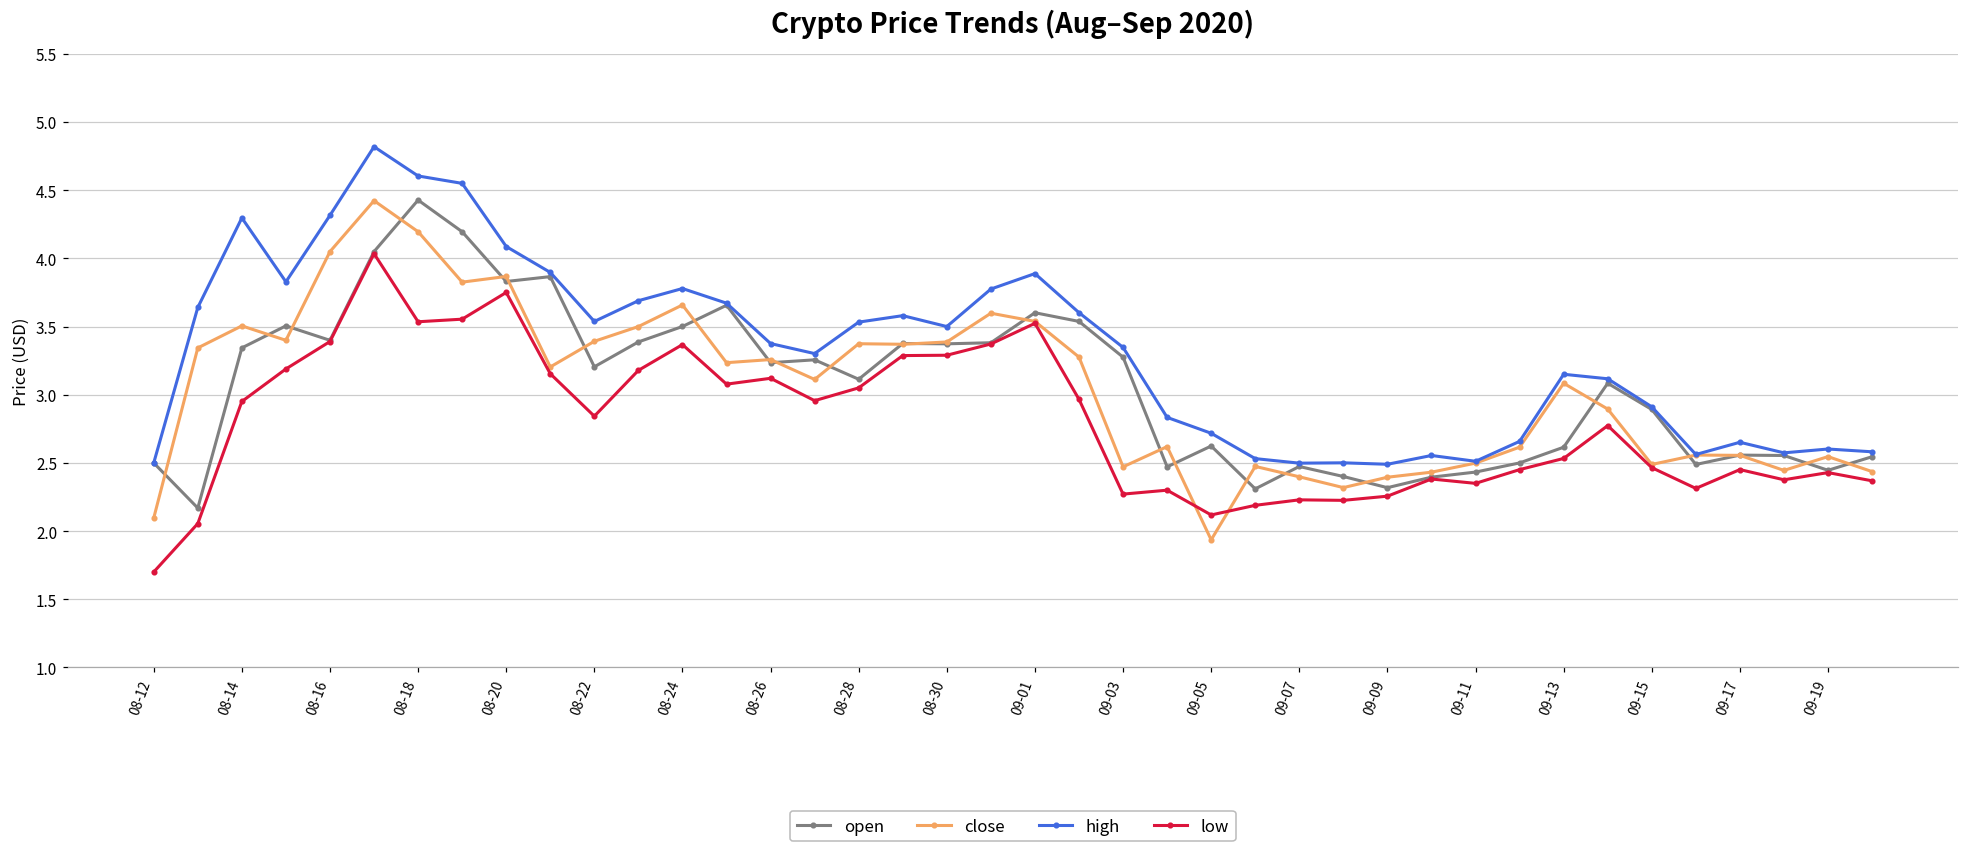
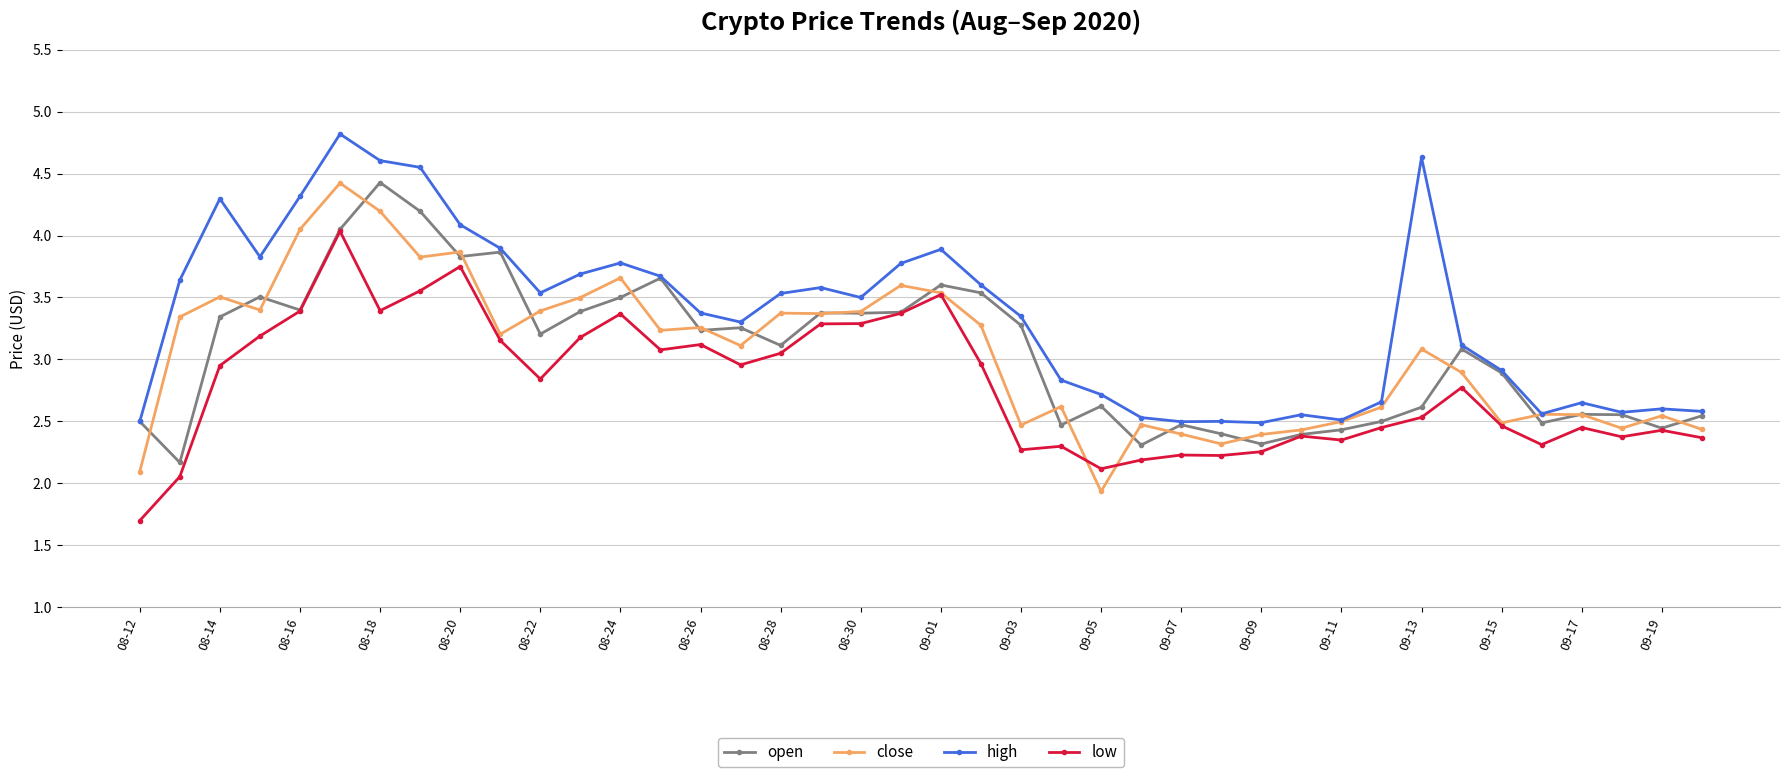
low, 08-18: 3.54 -> 3.39
high, 09-13: 3.15 -> 4.63
